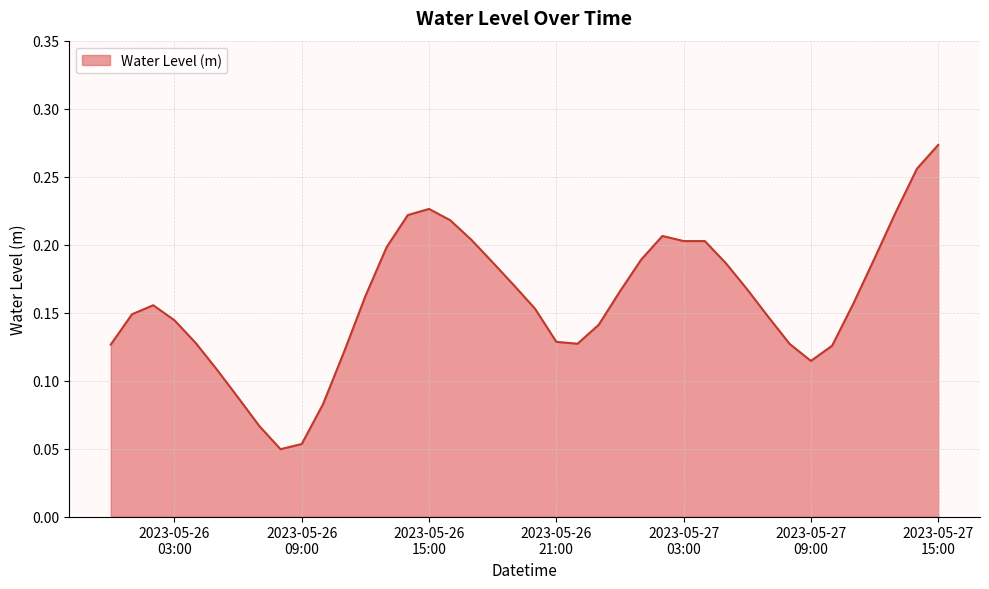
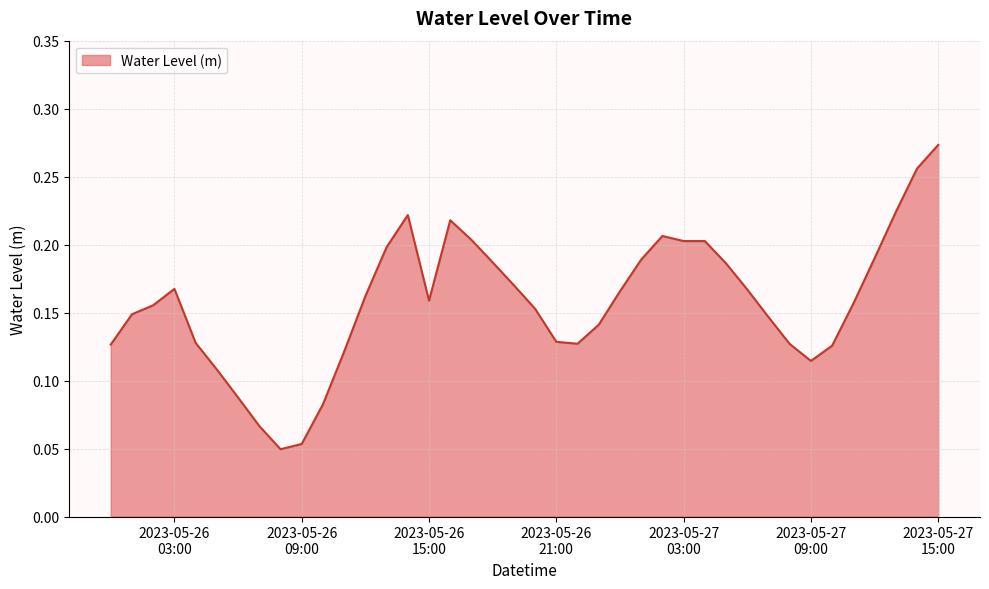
2023-05-26 03:00: 0.144 -> 0.167
2023-05-26 15:00: 0.226 -> 0.159
